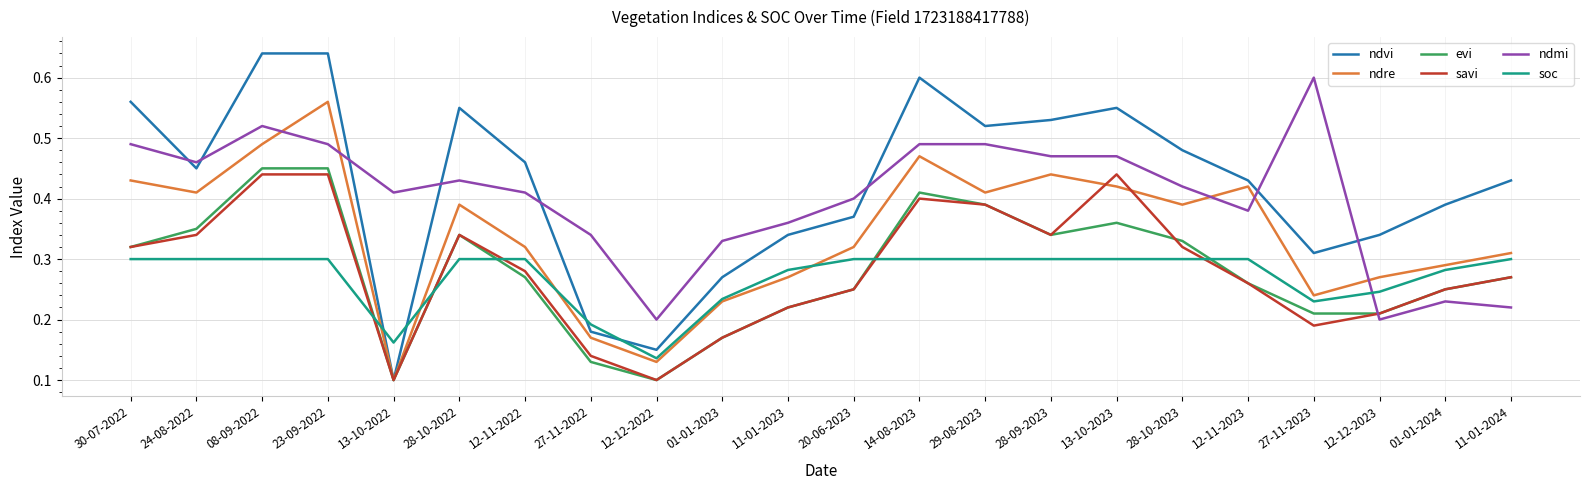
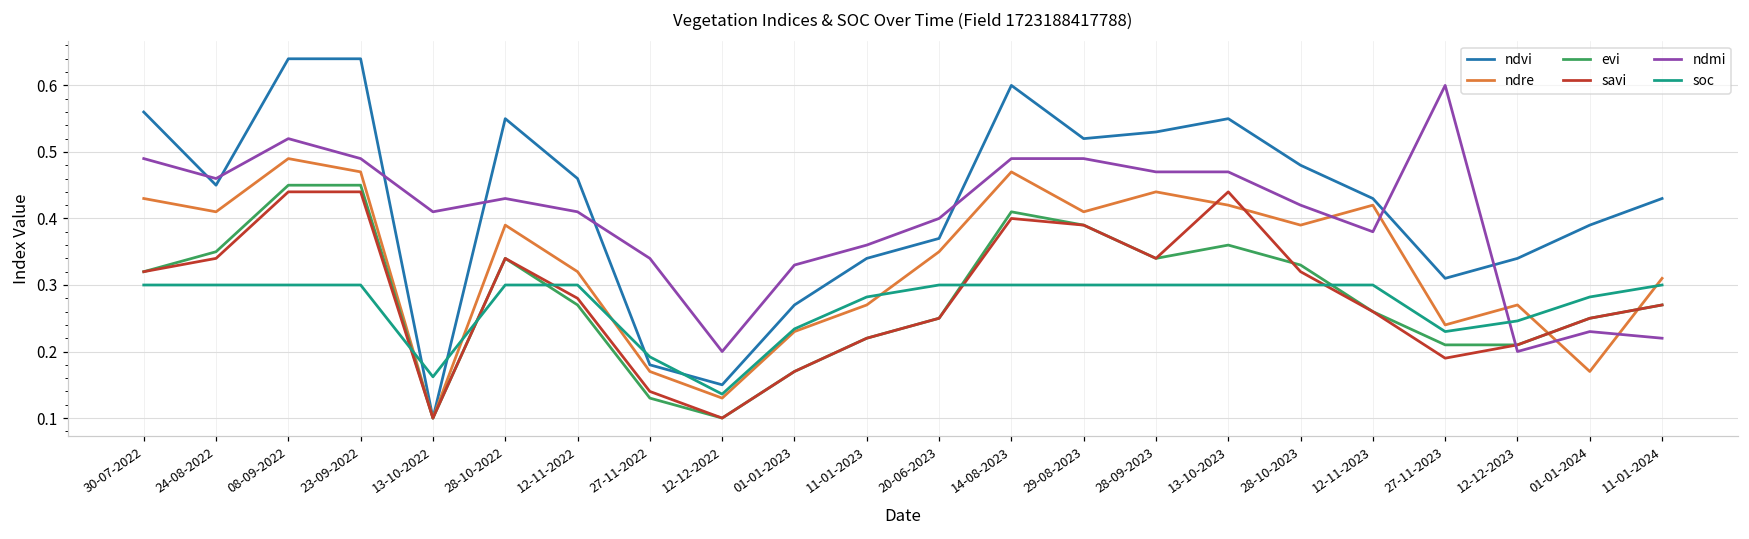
ndre, 23-09-2022: 0.56 -> 0.47
ndre, 20-06-2023: 0.32 -> 0.35
ndre, 01-01-2024: 0.29 -> 0.17
